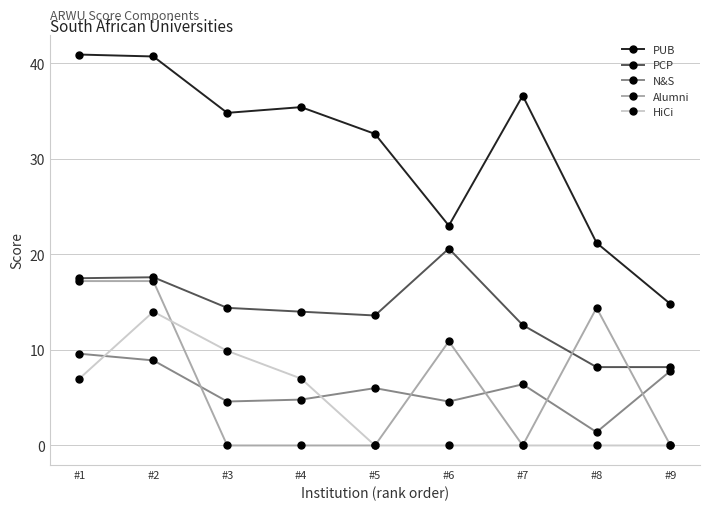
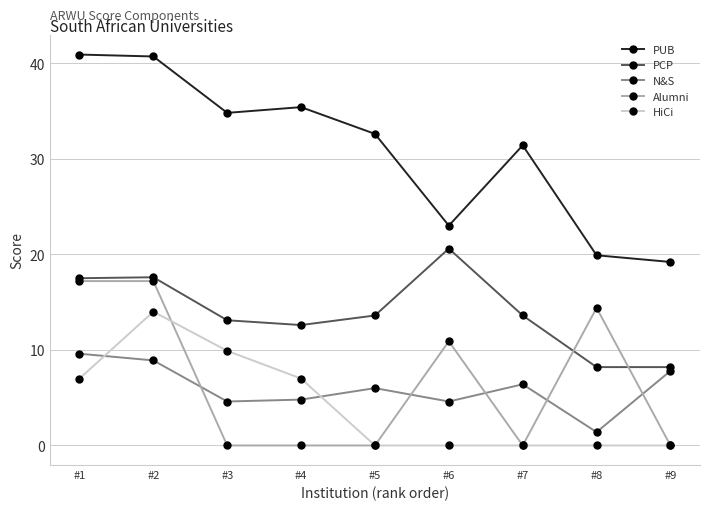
PCP, #3: 14 -> 13
PCP, #4: 14 -> 13
PUB, #7: 37 -> 31
PCP, #7: 13 -> 14
PUB, #8: 21 -> 20
PUB, #9: 15 -> 19
